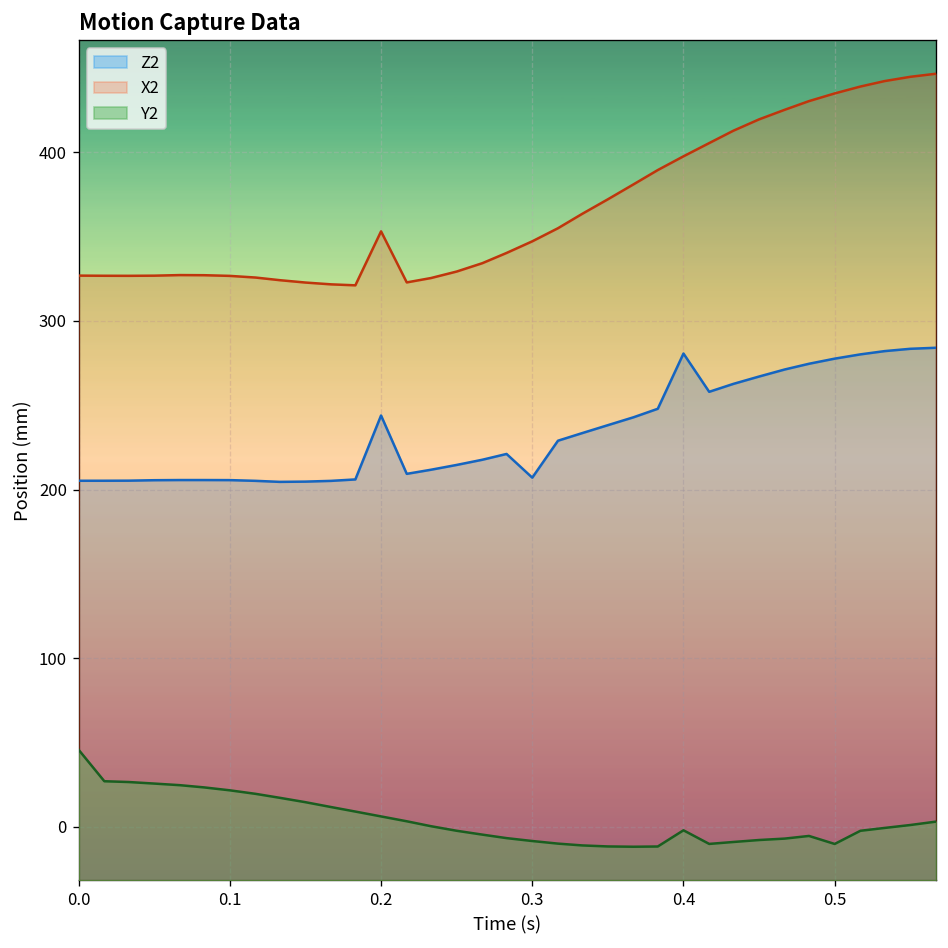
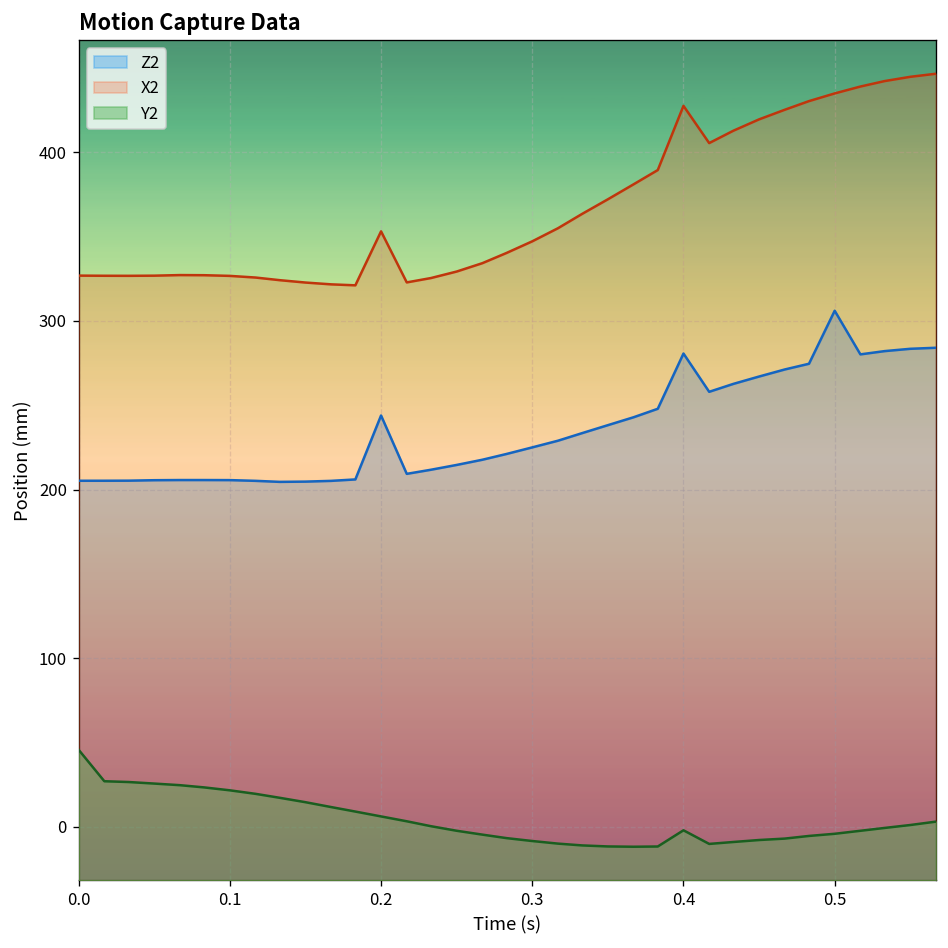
Z2, 0.3: 207 -> 225
X2, 0.4: 398 -> 428
Z2, 0.5: 278 -> 306
Y2, 0.5: -10 -> -4
